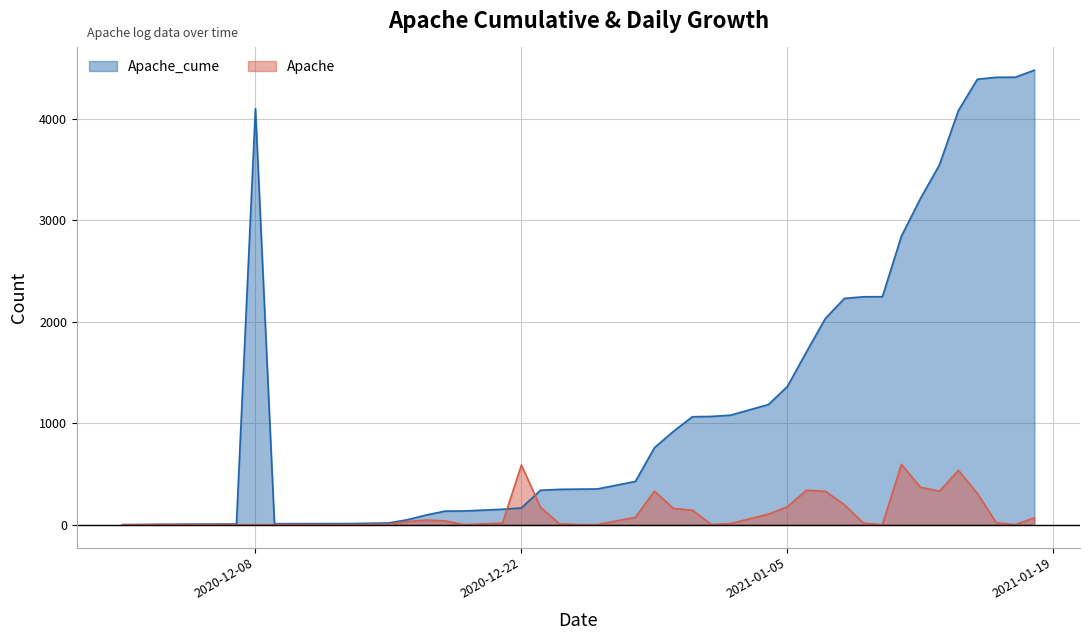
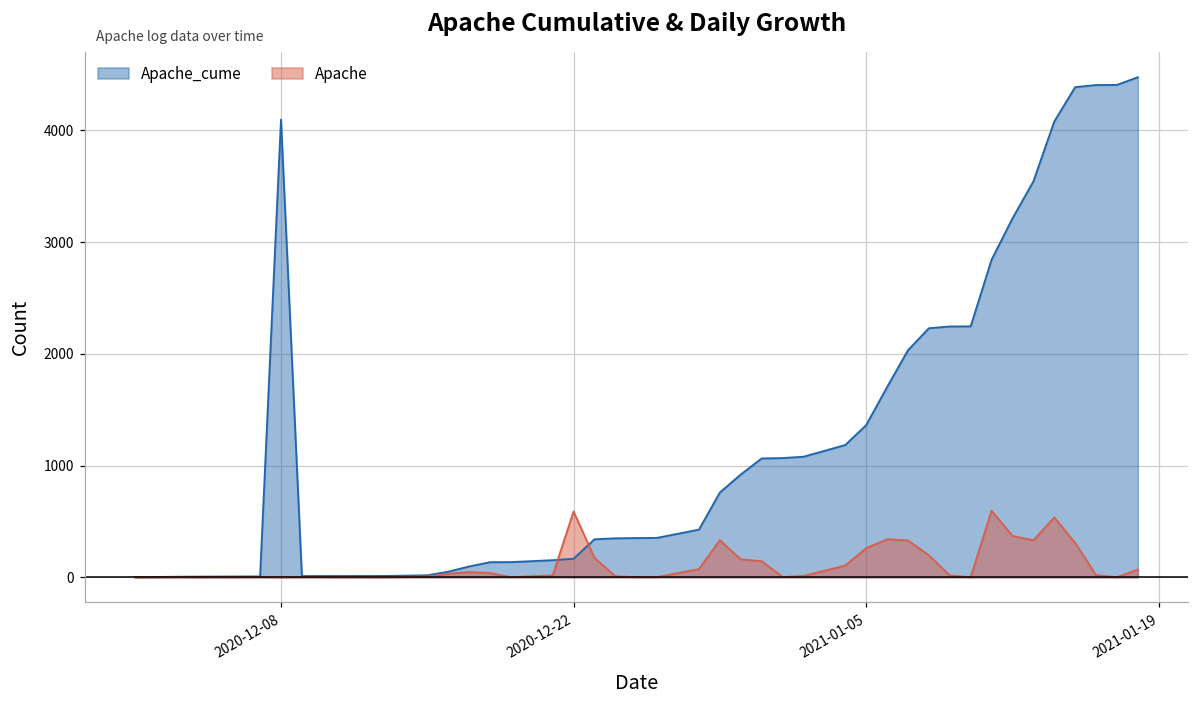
Apache, 2021-01-05: 180 -> 260
